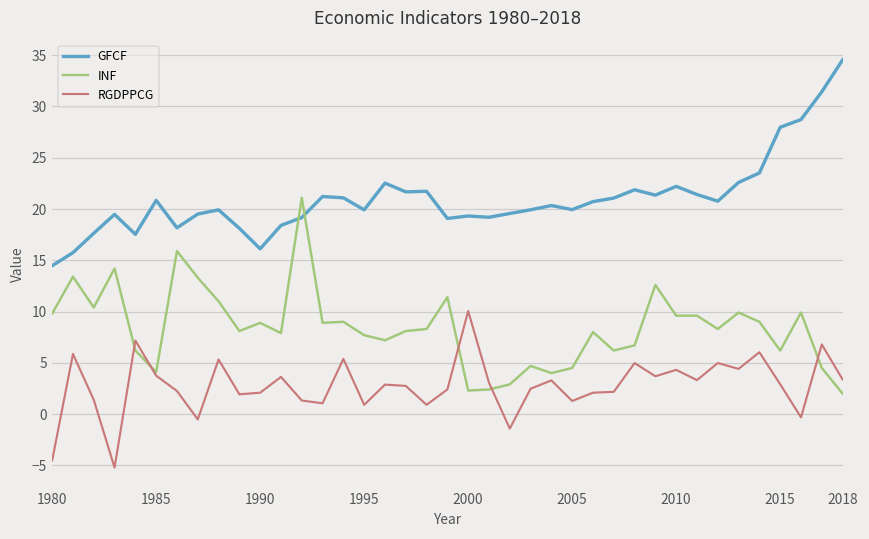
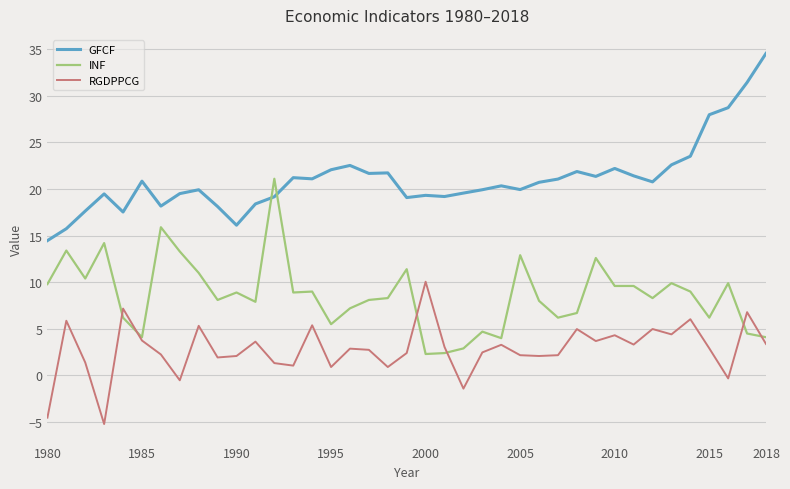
GFCF, 1995: 20 -> 22
INF, 1995: 8 -> 6
INF, 2005: 5 -> 13
RGDPPCG, 2005: 1 -> 2
INF, 2018: 2 -> 4
